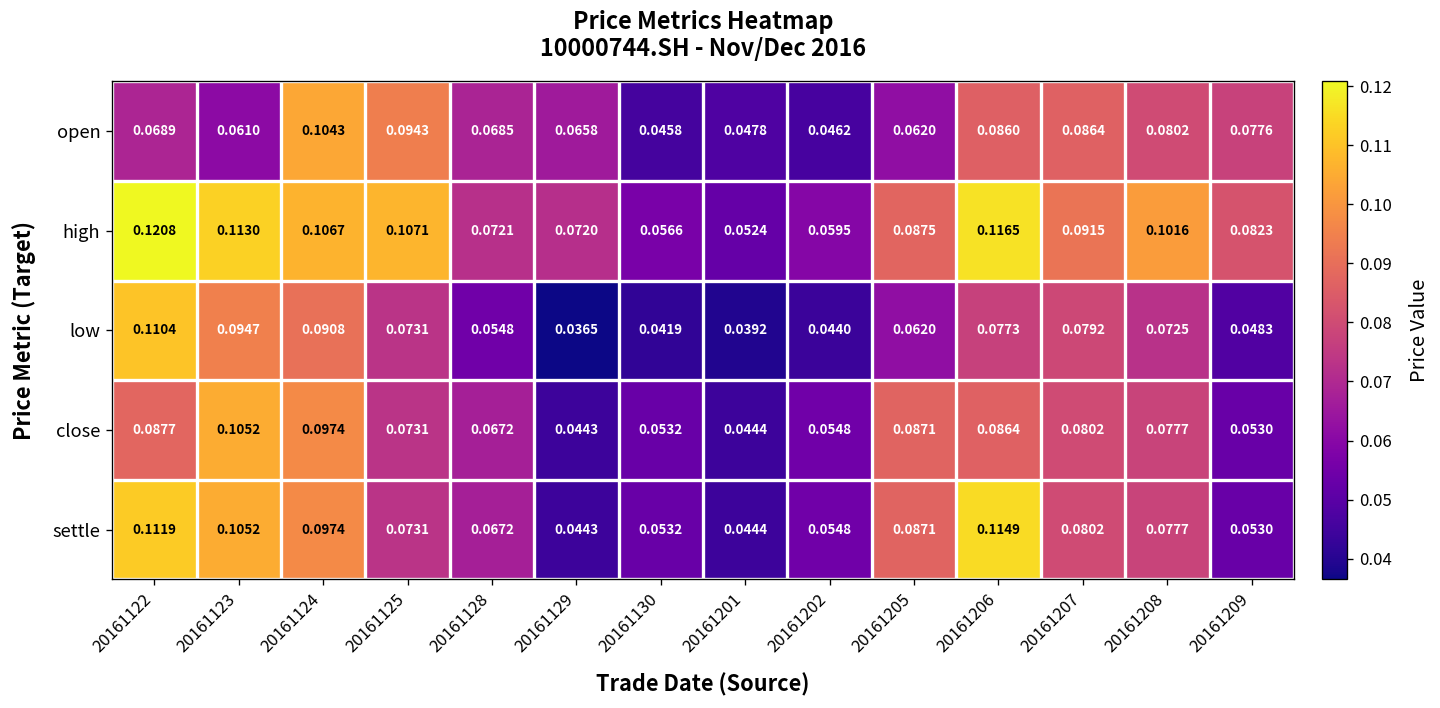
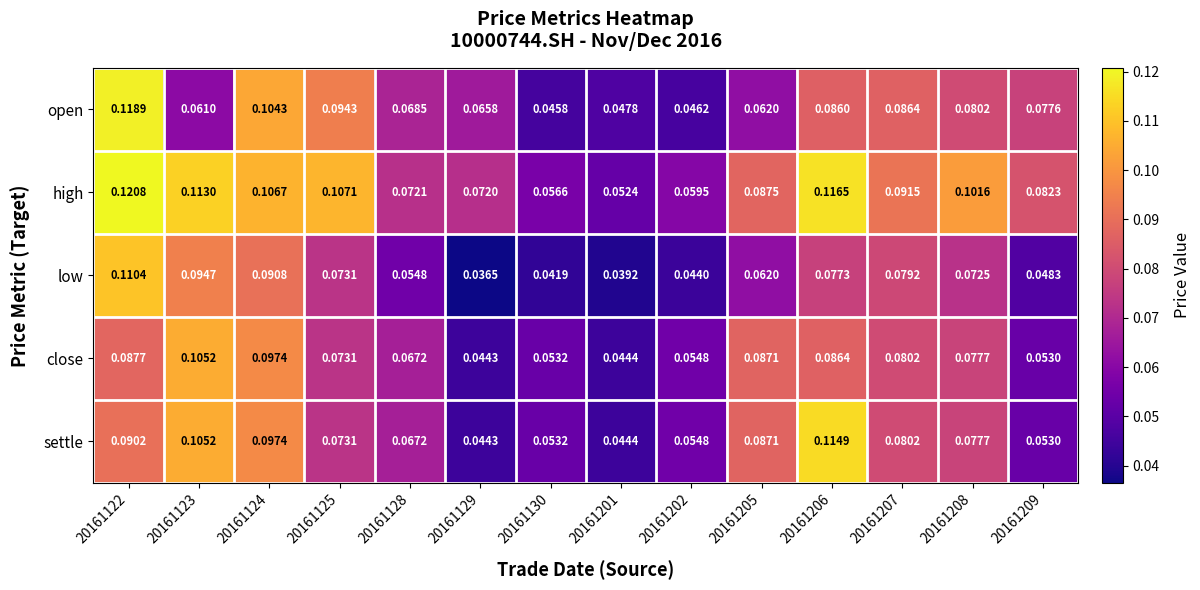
open, 20161122: 0.0689 -> 0.1189
settle, 20161122: 0.1119 -> 0.0902
